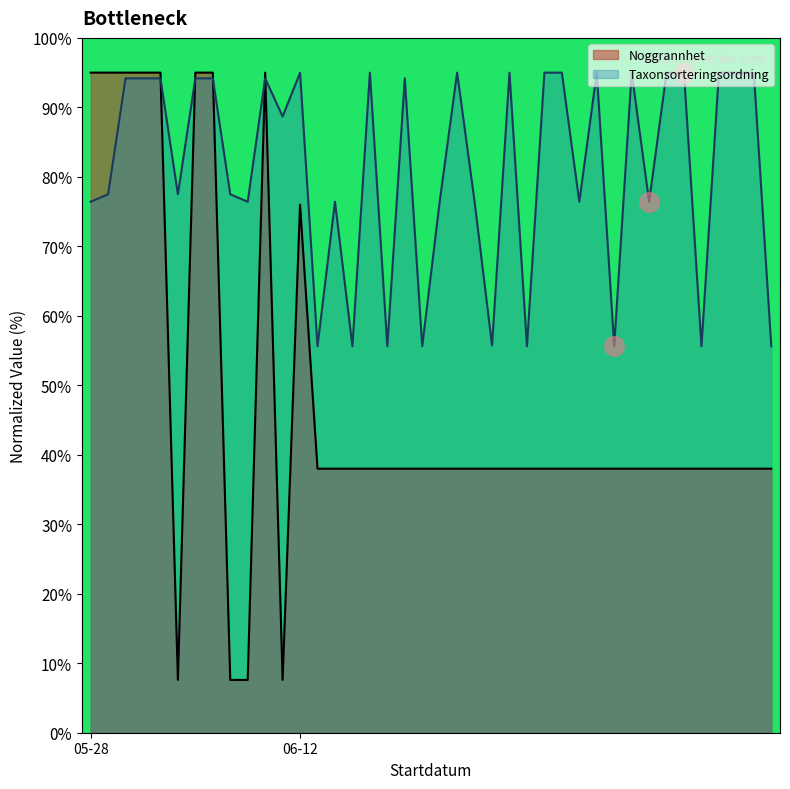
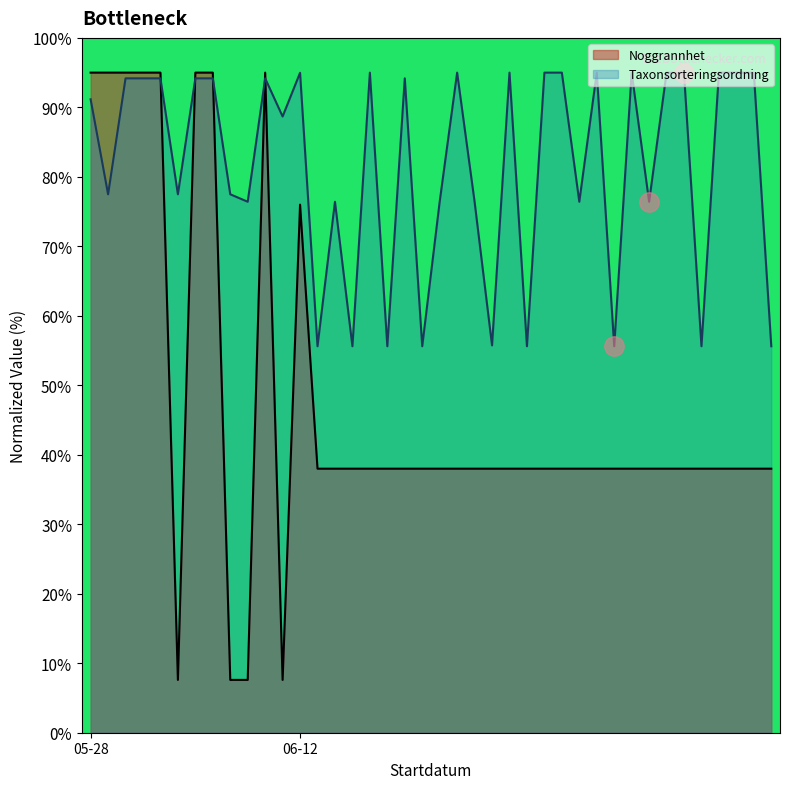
Taxonsorteringsordning, 05-28: 76% -> 91%
